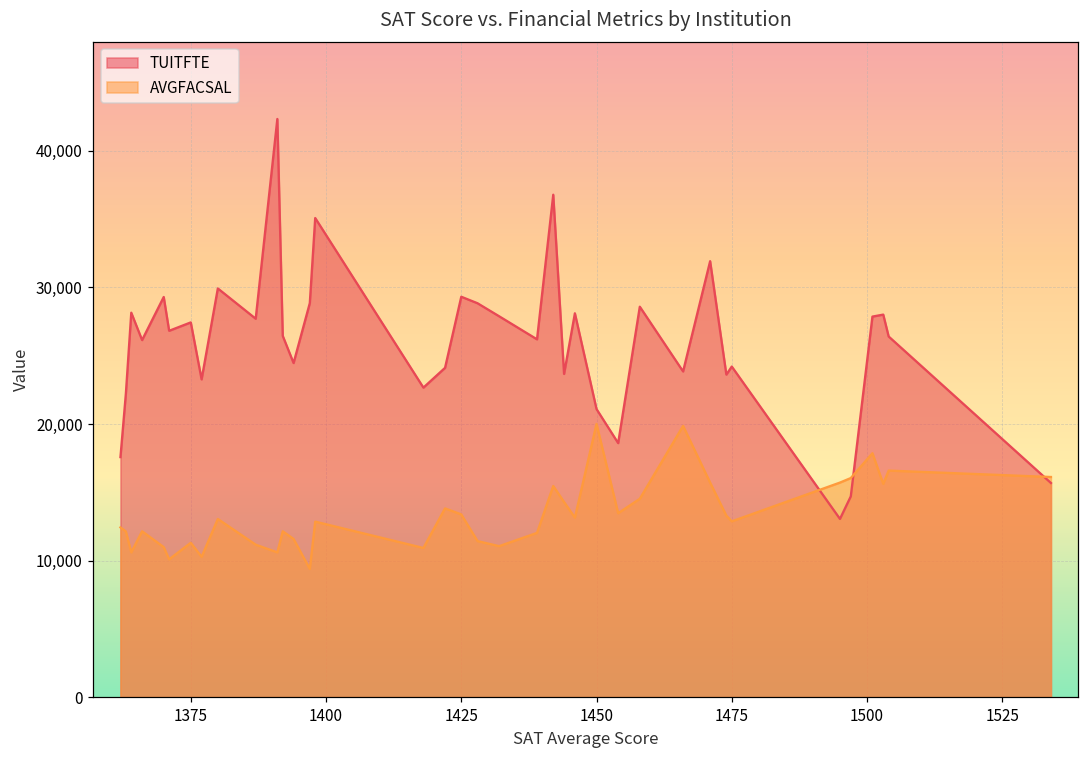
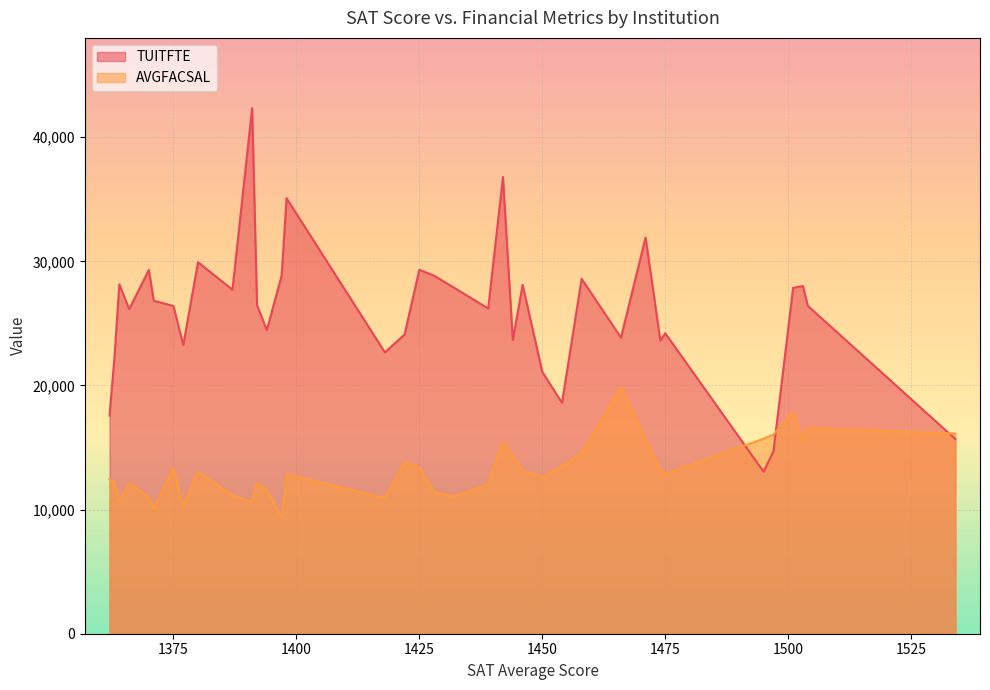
TUITFTE, 1375: 27,400 -> 26,400
AVGFACSAL, 1375: 11,300 -> 13,400
AVGFACSAL, 1450: 20,000 -> 12,600
